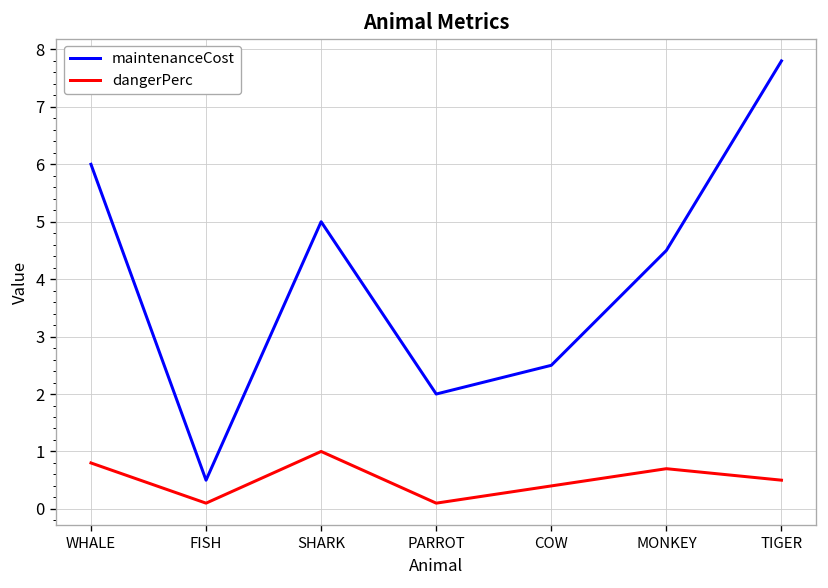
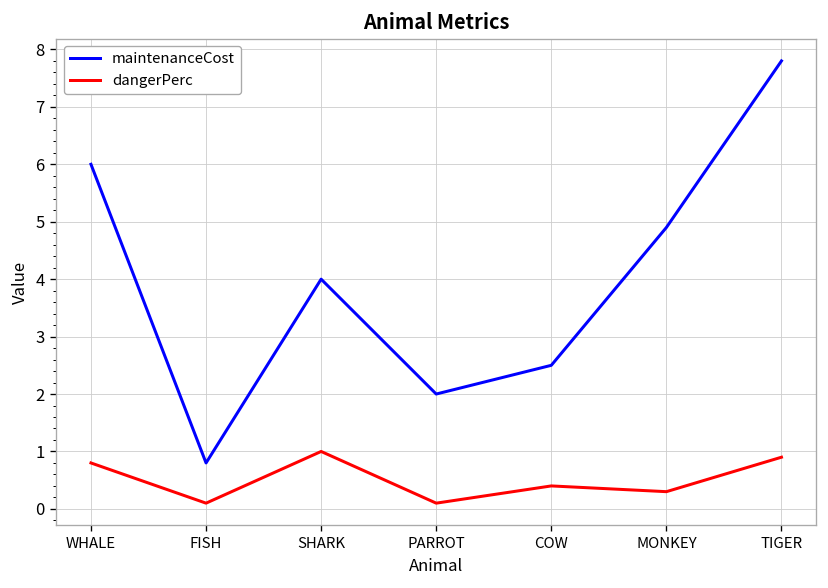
maintenanceCost, FISH: 0.5 -> 0.8
maintenanceCost, SHARK: 5 -> 4
maintenanceCost, MONKEY: 4.5 -> 4.9
dangerPerc, MONKEY: 0.7 -> 0.3
dangerPerc, TIGER: 0.5 -> 0.9
